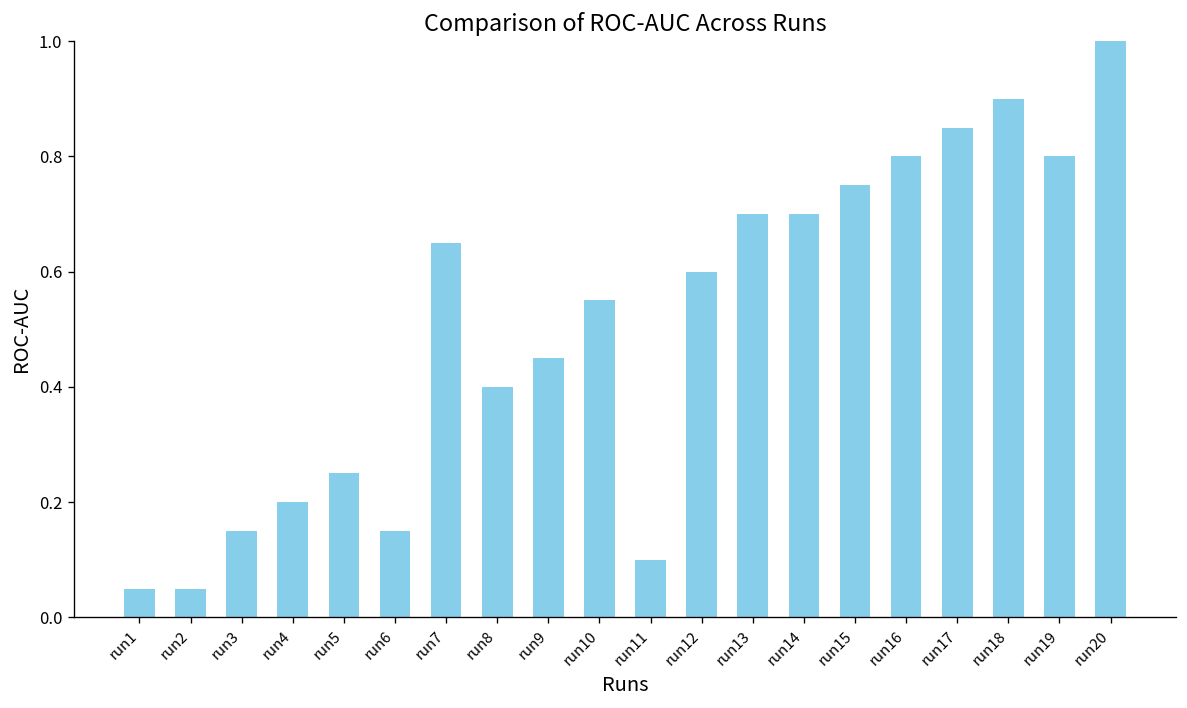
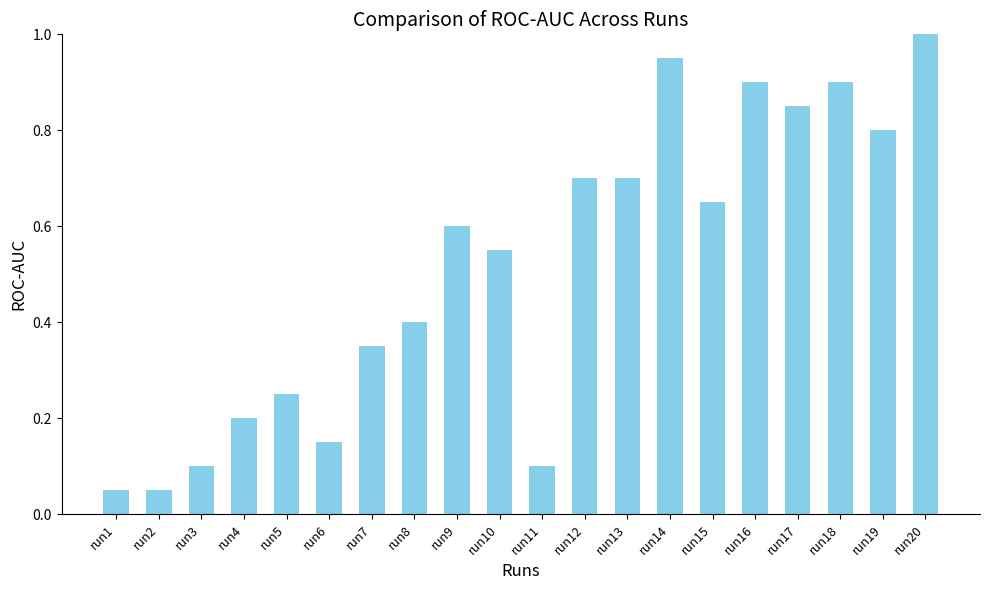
run3: 0.15 -> 0.10
run7: 0.65 -> 0.35
run9: 0.45 -> 0.60
run12: 0.60 -> 0.70
run14: 0.70 -> 0.95
run15: 0.75 -> 0.65
run16: 0.80 -> 0.90
